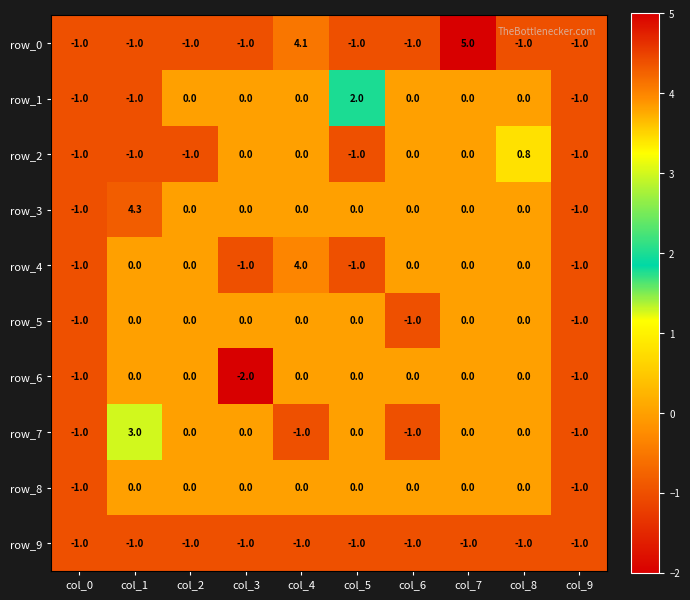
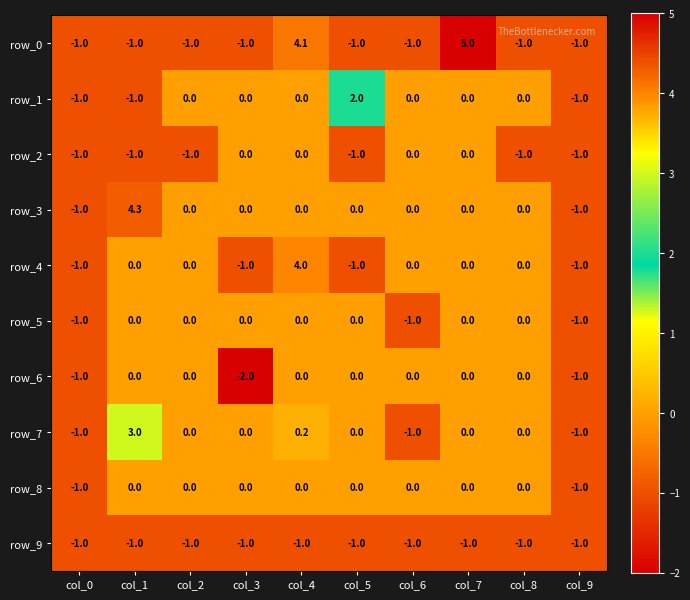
row_2, col_8: 0.8 -> -1.0
row_7, col_4: -1.0 -> 0.2
